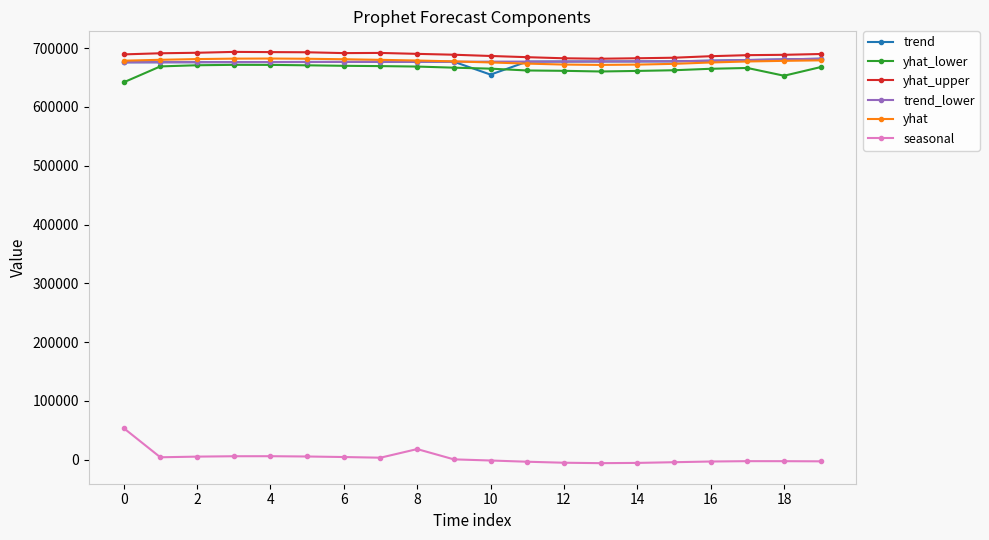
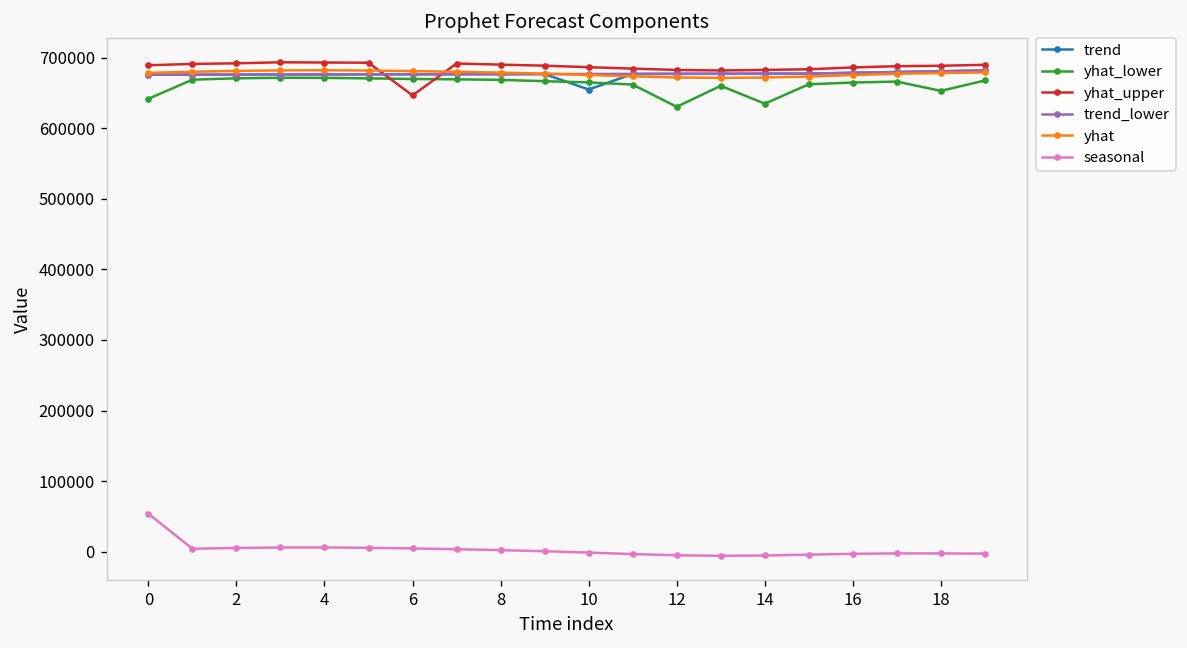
yhat_upper, 6: 690000 -> 650000
seasonal, 8: 20000 -> 0
yhat_lower, 12: 660000 -> 630000
yhat_lower, 14: 660000 -> 630000
